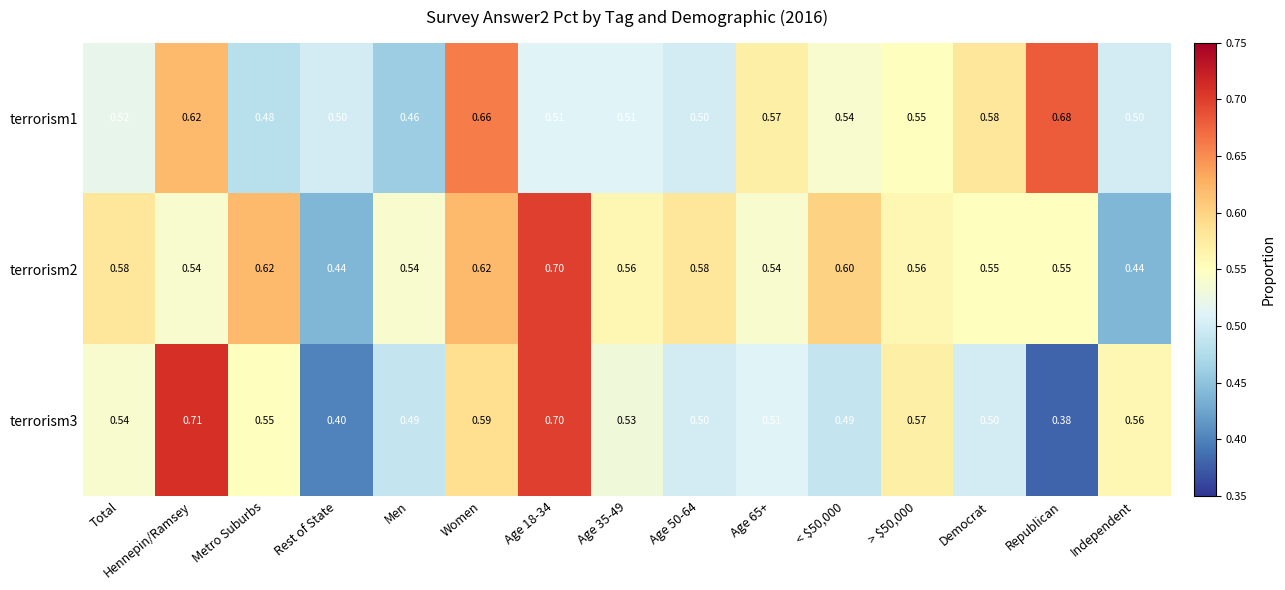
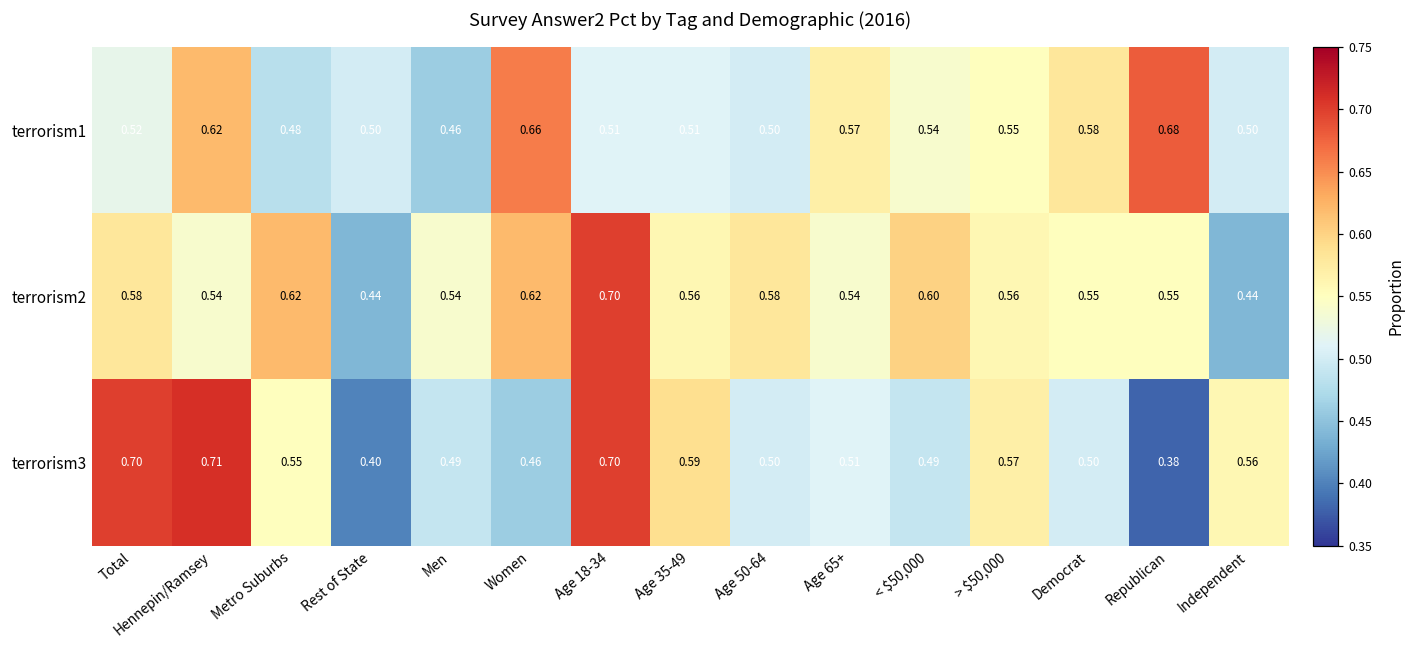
terrorism3, Total: 0.54 -> 0.70
terrorism3, Women: 0.59 -> 0.46
terrorism3, Age 35-49: 0.53 -> 0.59
